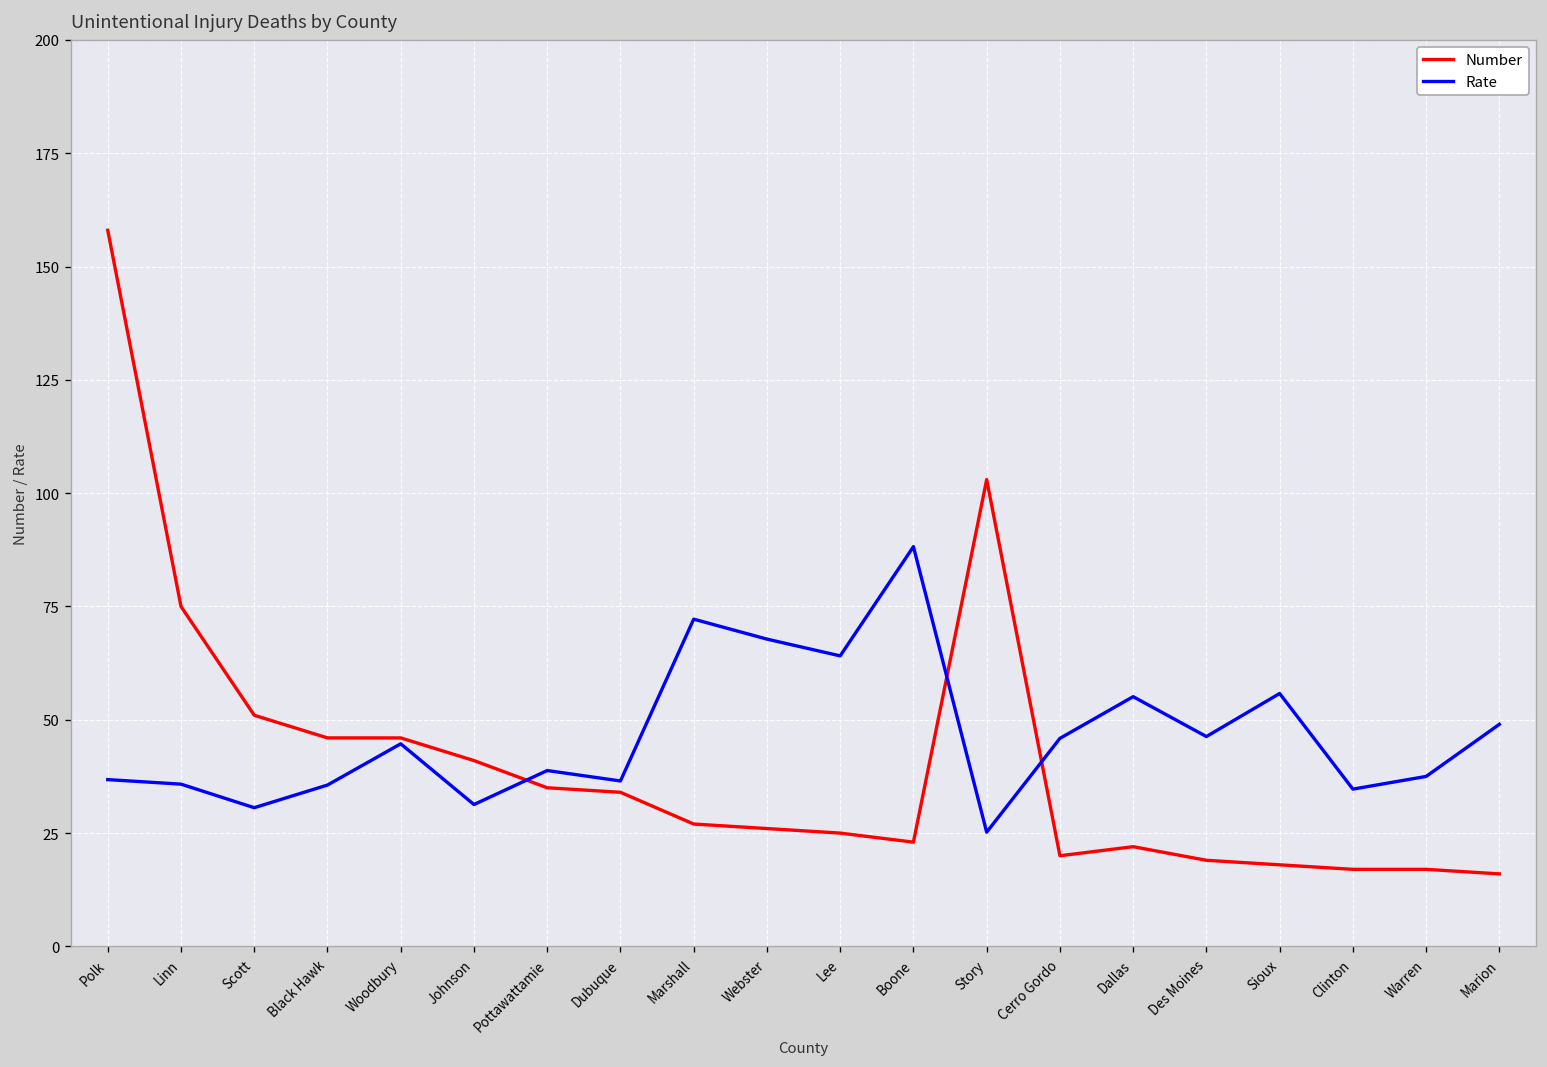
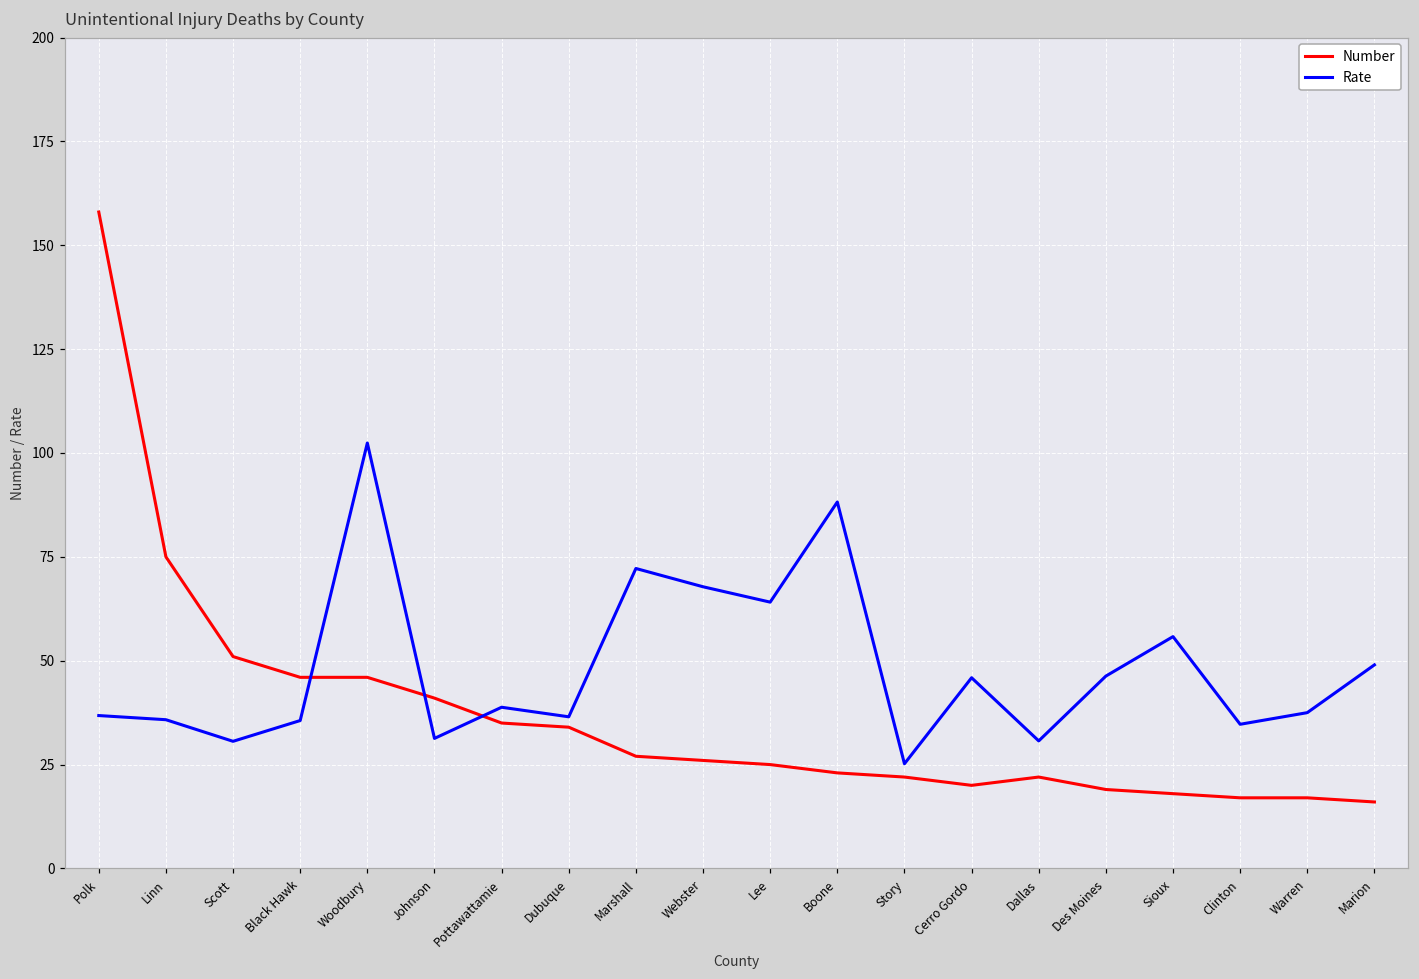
Rate, Woodbury: 45 -> 102
Number, Story: 103 -> 22
Rate, Dallas: 55 -> 31
